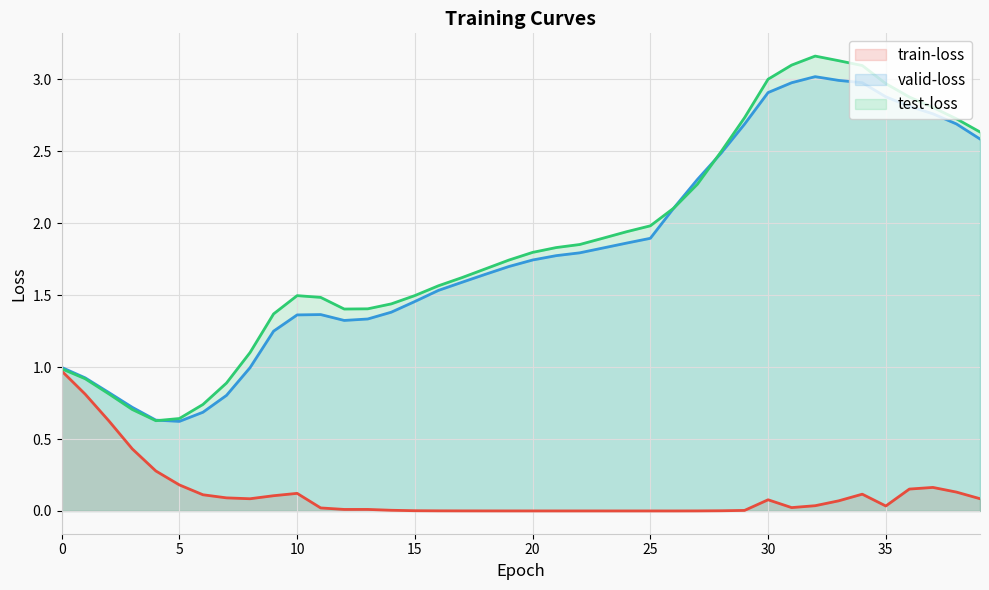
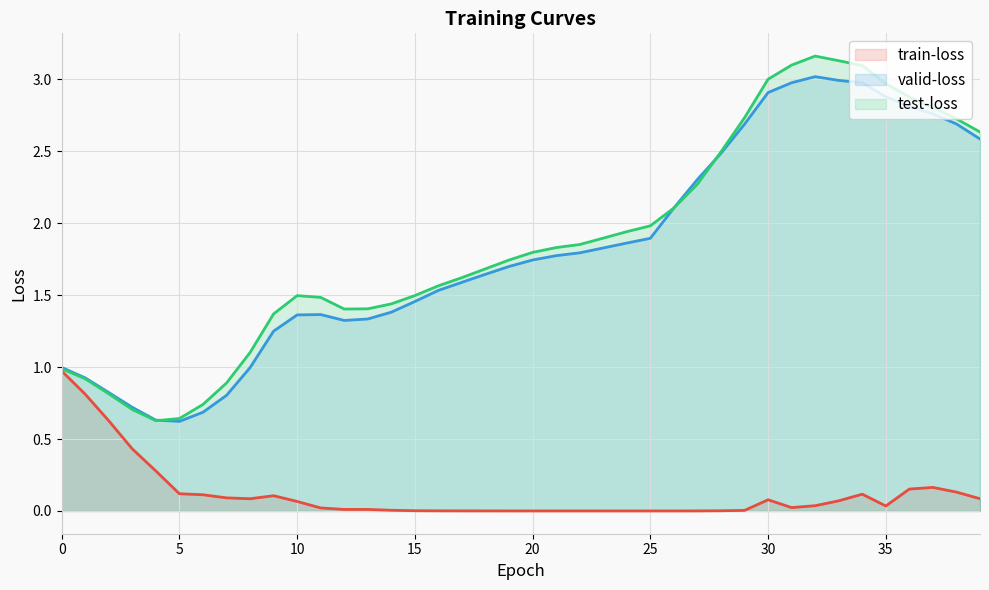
train-loss, 5: 0.18 -> 0.12
train-loss, 10: 0.12 -> 0.07
